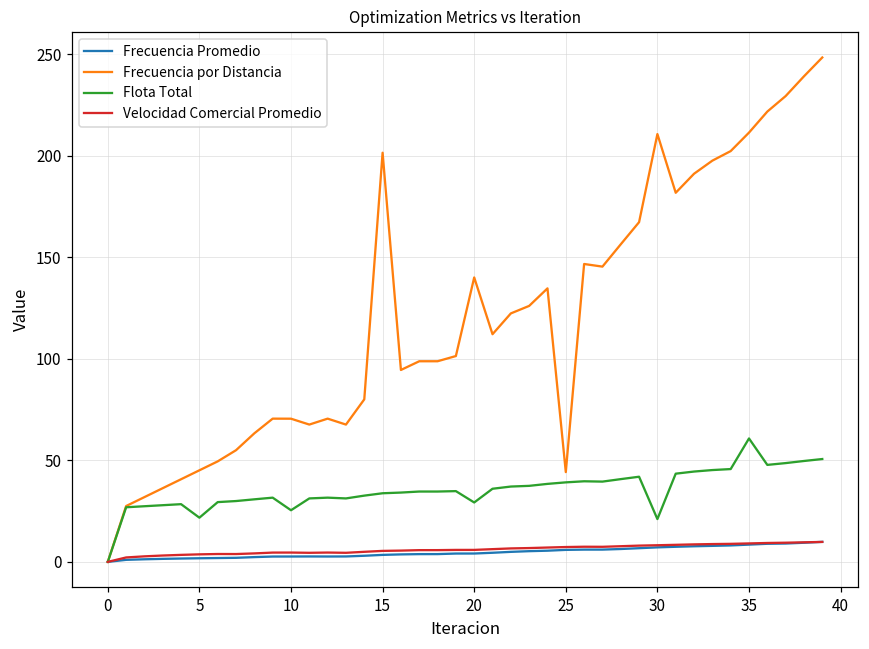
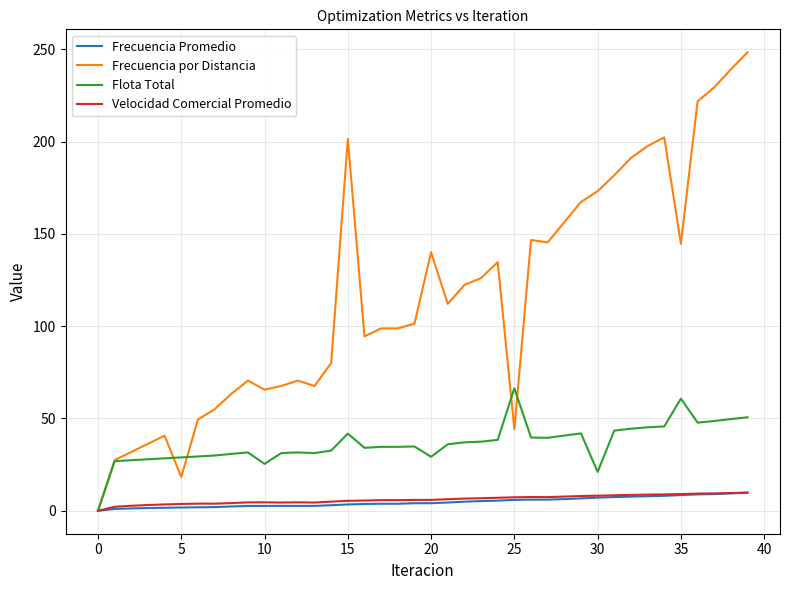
Frecuencia por Distancia, 5: 45 -> 18
Flota Total, 5: 22 -> 29
Frecuencia por Distancia, 10: 71 -> 66
Flota Total, 15: 34 -> 42
Flota Total, 25: 39 -> 66
Frecuencia por Distancia, 30: 211 -> 173
Frecuencia por Distancia, 35: 211 -> 145
